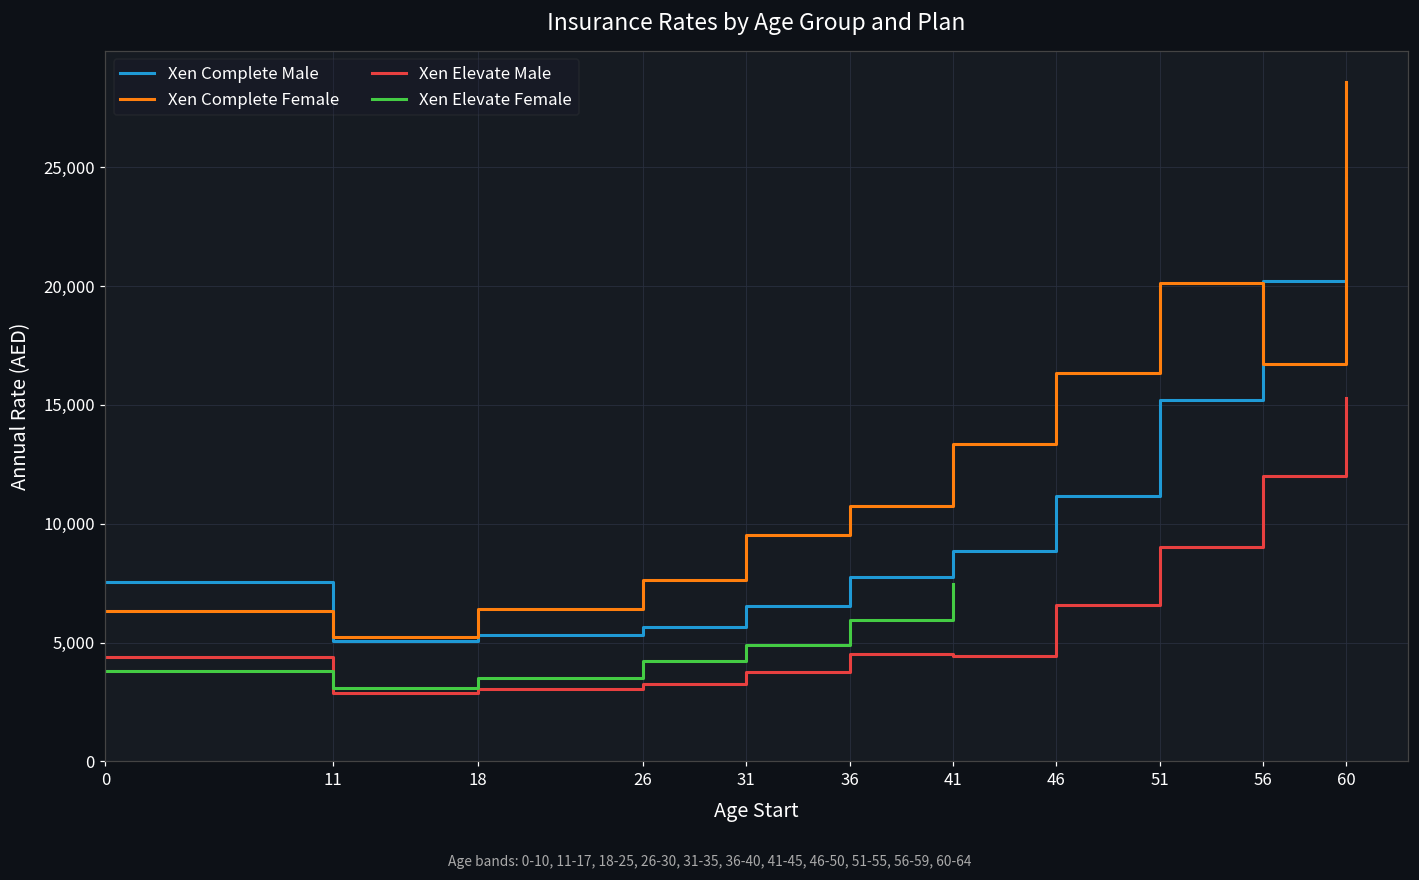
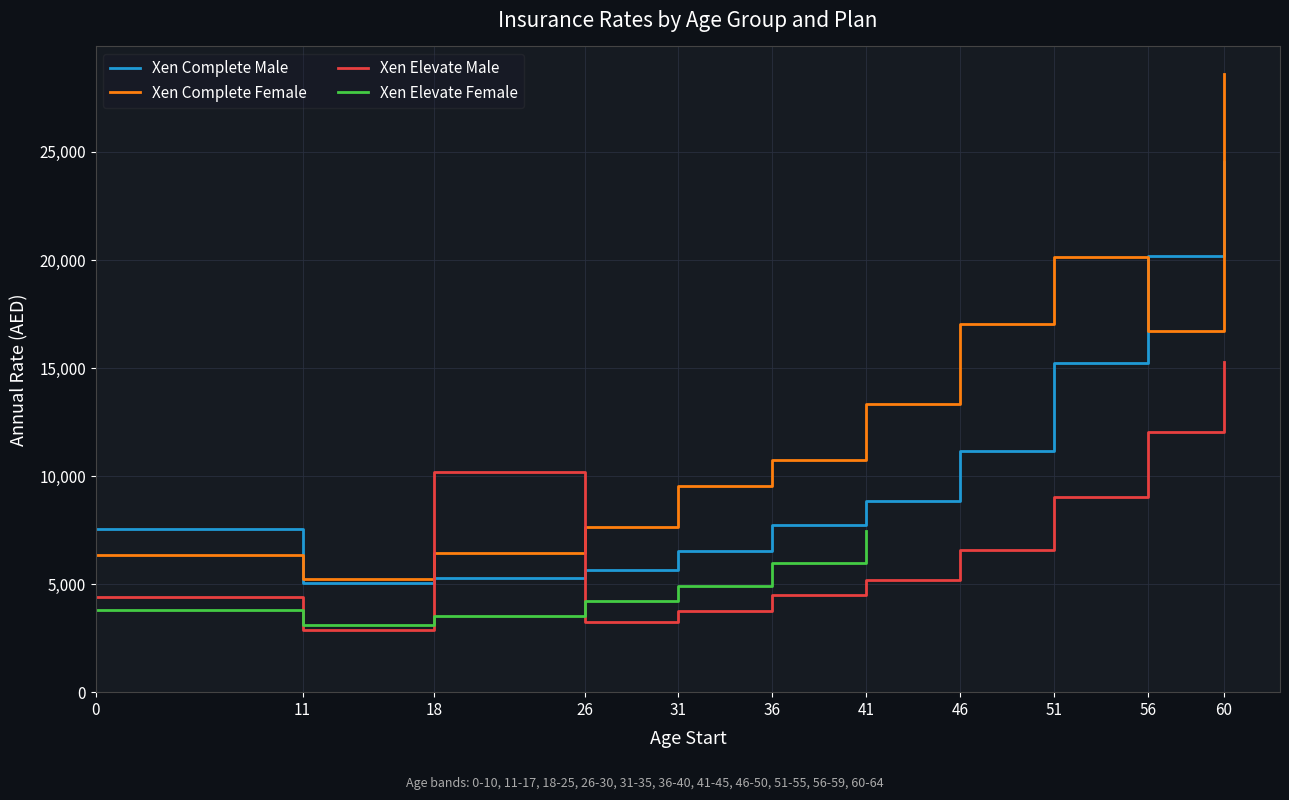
Xen Elevate Male, 18: 3,000 -> 10,200
Xen Elevate Male, 41: 4,400 -> 5,200
Xen Complete Female, 46: 16,300 -> 17,000
